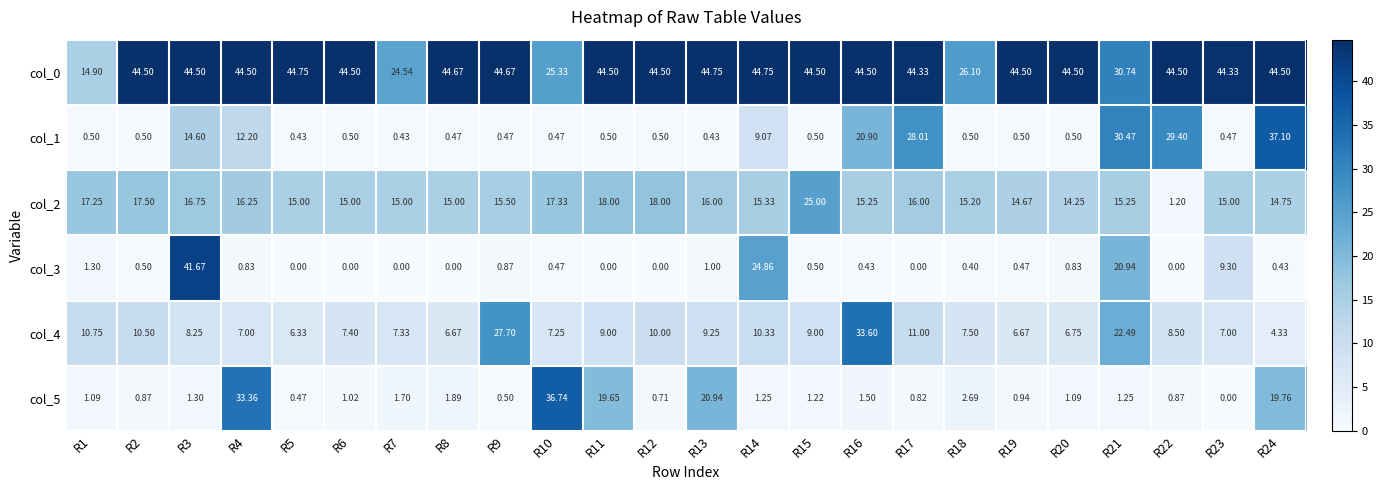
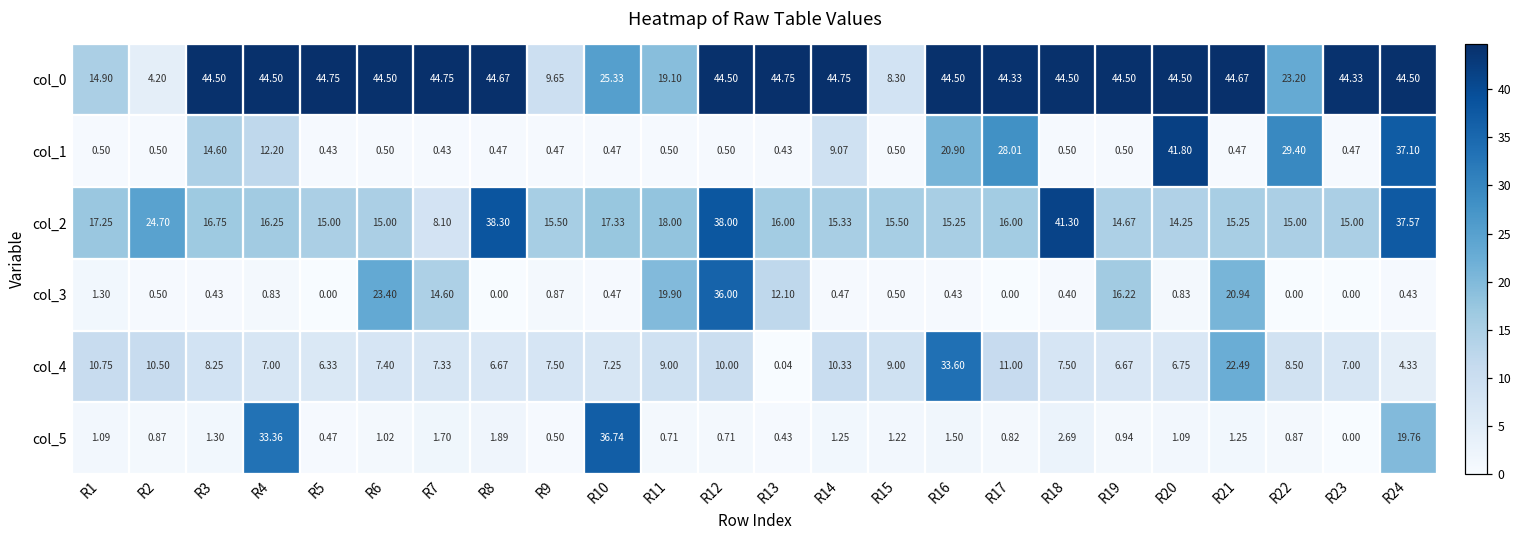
col_0, R2: 44.50 -> 4.20
col_0, R7: 24.54 -> 44.75
col_0, R9: 44.67 -> 9.65
col_0, R11: 44.50 -> 19.10
col_0, R15: 44.50 -> 8.30
col_0, R18: 26.10 -> 44.50
col_0, R21: 30.74 -> 44.67
col_0, R22: 44.50 -> 23.20
col_1, R20: 0.50 -> 41.80
col_1, R21: 30.47 -> 0.47
col_2, R2: 17.50 -> 24.70
col_2, R7: 15.00 -> 8.10
col_2, R8: 15.00 -> 38.30
col_2, R12: 18.00 -> 38.00
col_2, R15: 25.00 -> 15.50
col_2, R18: 15.20 -> 41.30
col_2, R22: 1.20 -> 15.00
col_2, R24: 14.75 -> 37.57
col_3, R3: 41.67 -> 0.43
col_3, R6: 0.00 -> 23.40
col_3, R7: 0.00 -> 14.60
col_3, R11: 0.00 -> 19.90
col_3, R12: 0.00 -> 36.00
col_3, R13: 1.00 -> 12.10
col_3, R14: 24.86 -> 0.47
col_3, R19: 0.47 -> 16.22
col_3, R23: 9.30 -> 0.00
col_4, R9: 27.70 -> 7.50
col_4, R13: 9.25 -> 0.04
col_5, R11: 19.65 -> 0.71
col_5, R13: 20.94 -> 0.43
